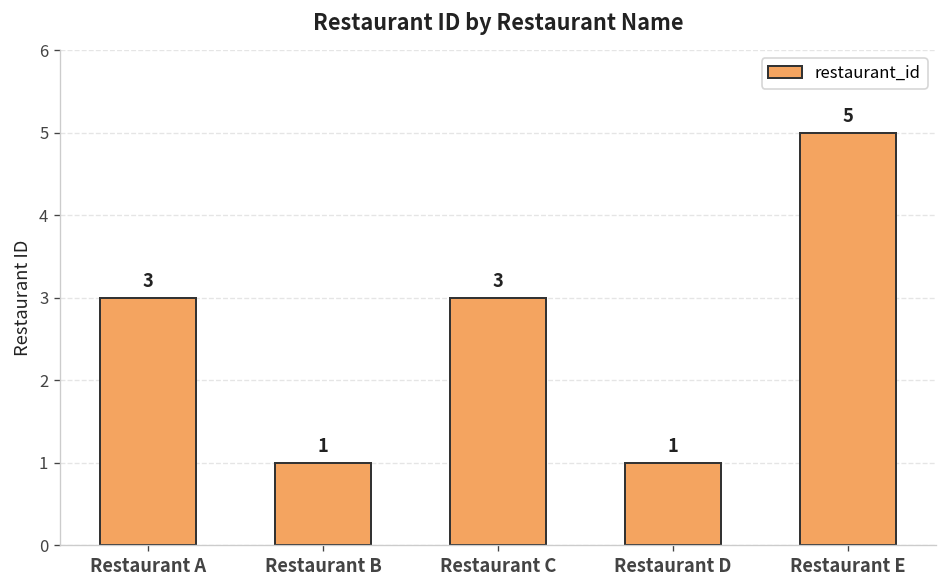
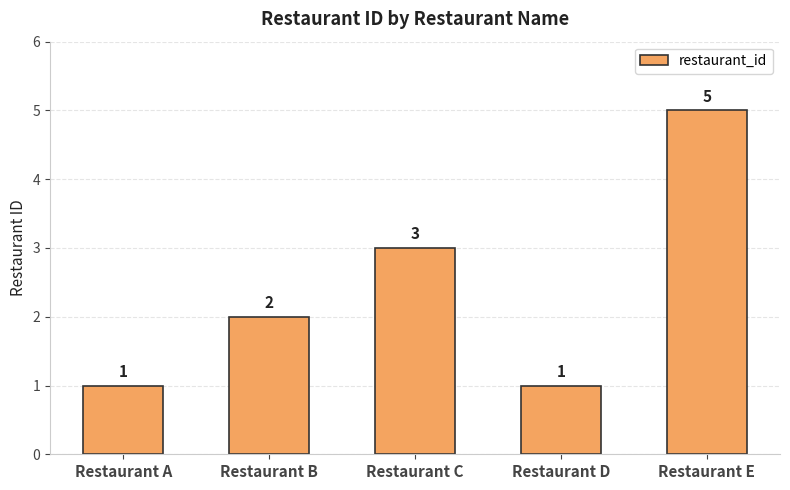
Restaurant A: 3 -> 1
Restaurant B: 1 -> 2
